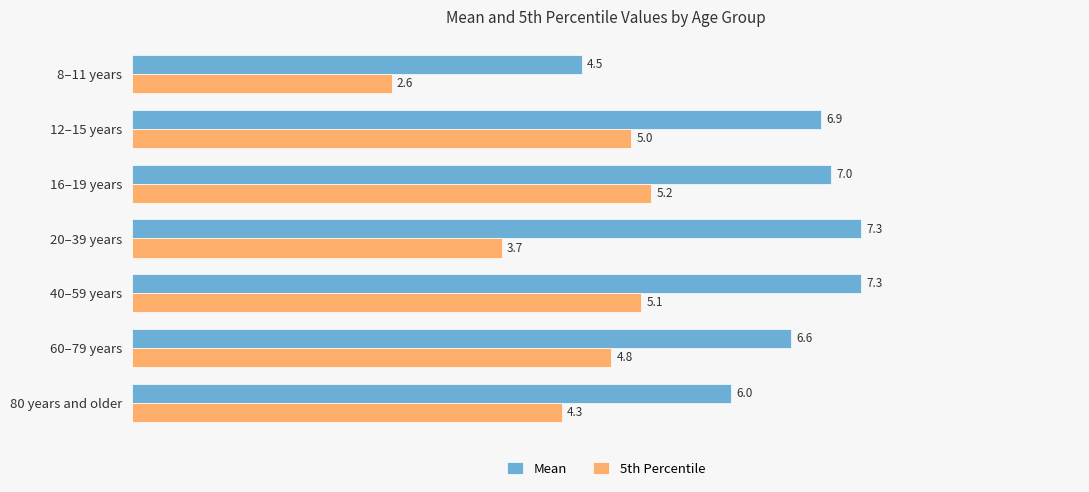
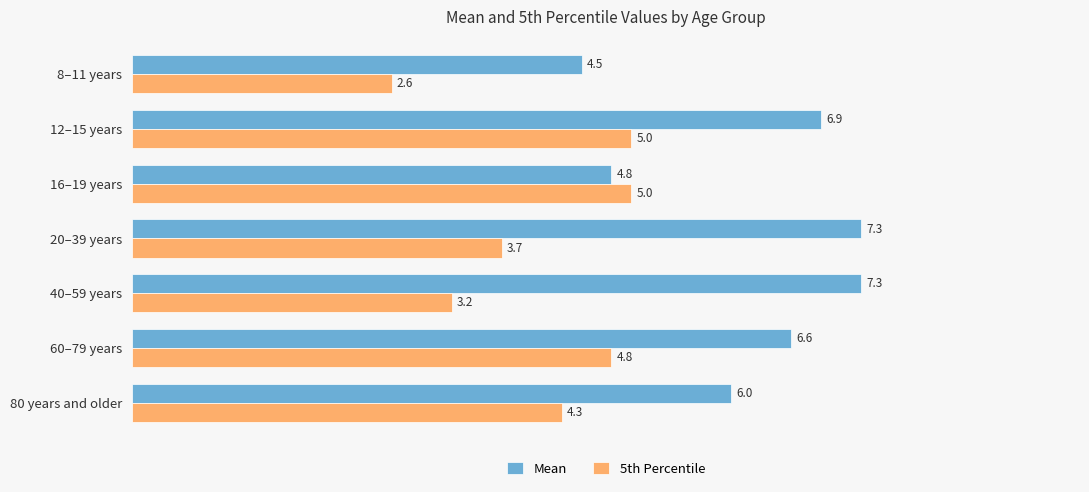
Mean, 16–19 years: 7.0 -> 4.8
5th Percentile, 16–19 years: 5.2 -> 5.0
5th Percentile, 40–59 years: 5.1 -> 3.2
